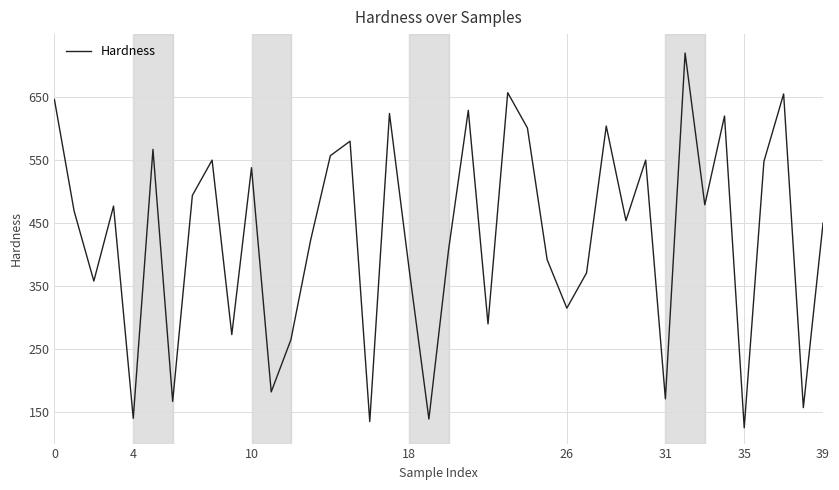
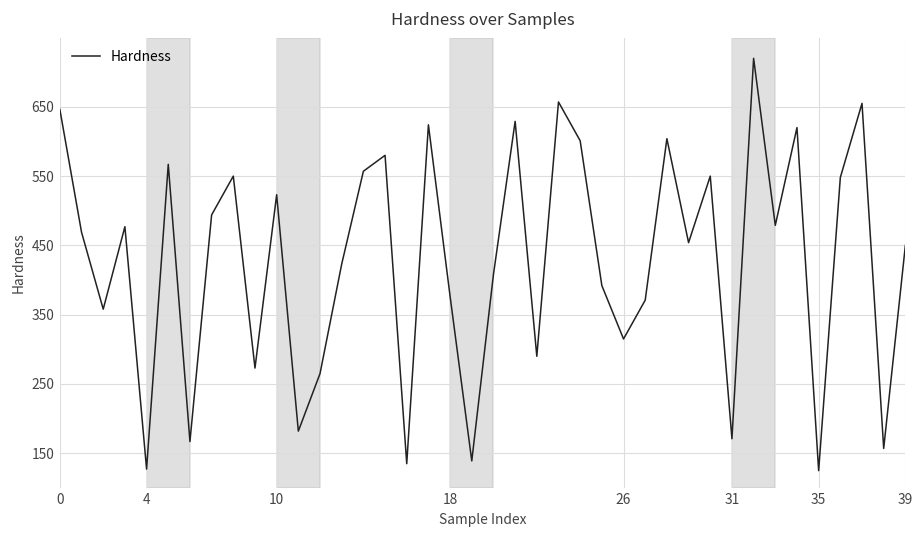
4: 140 -> 130
10: 540 -> 520
